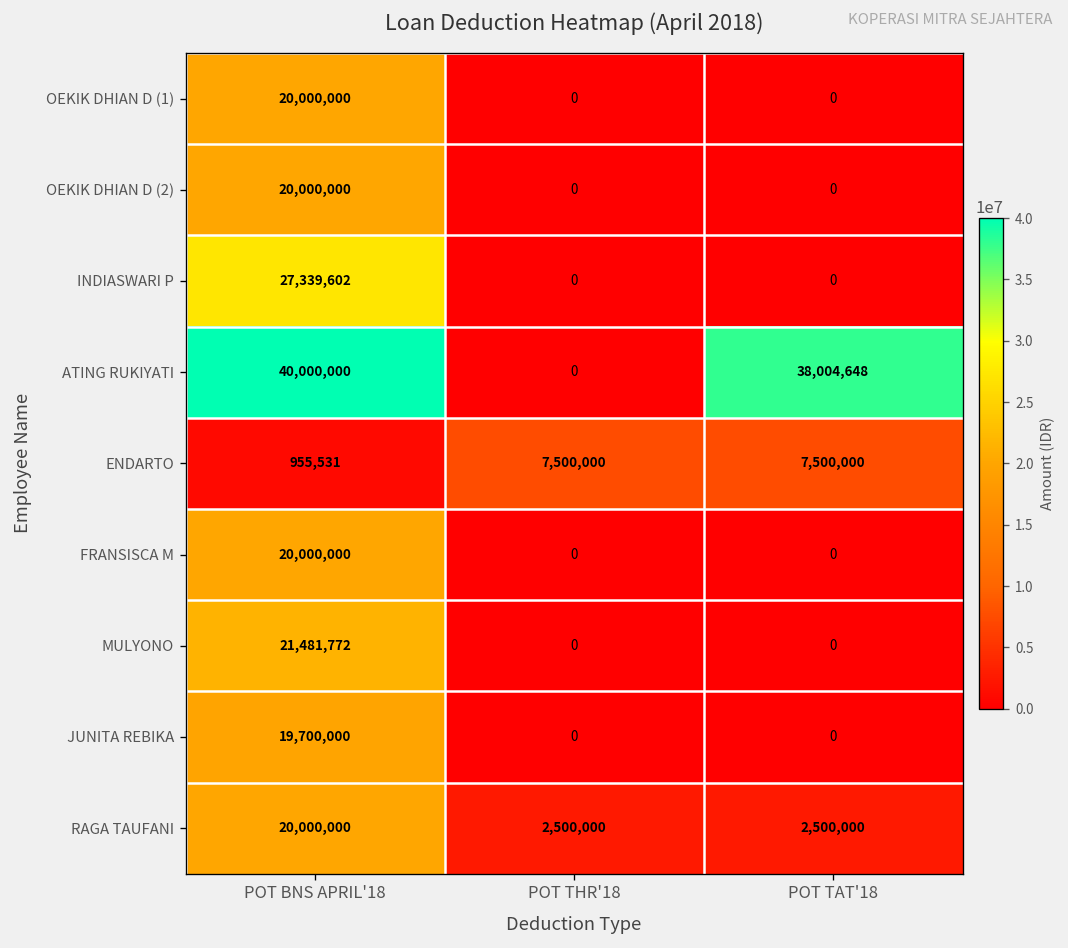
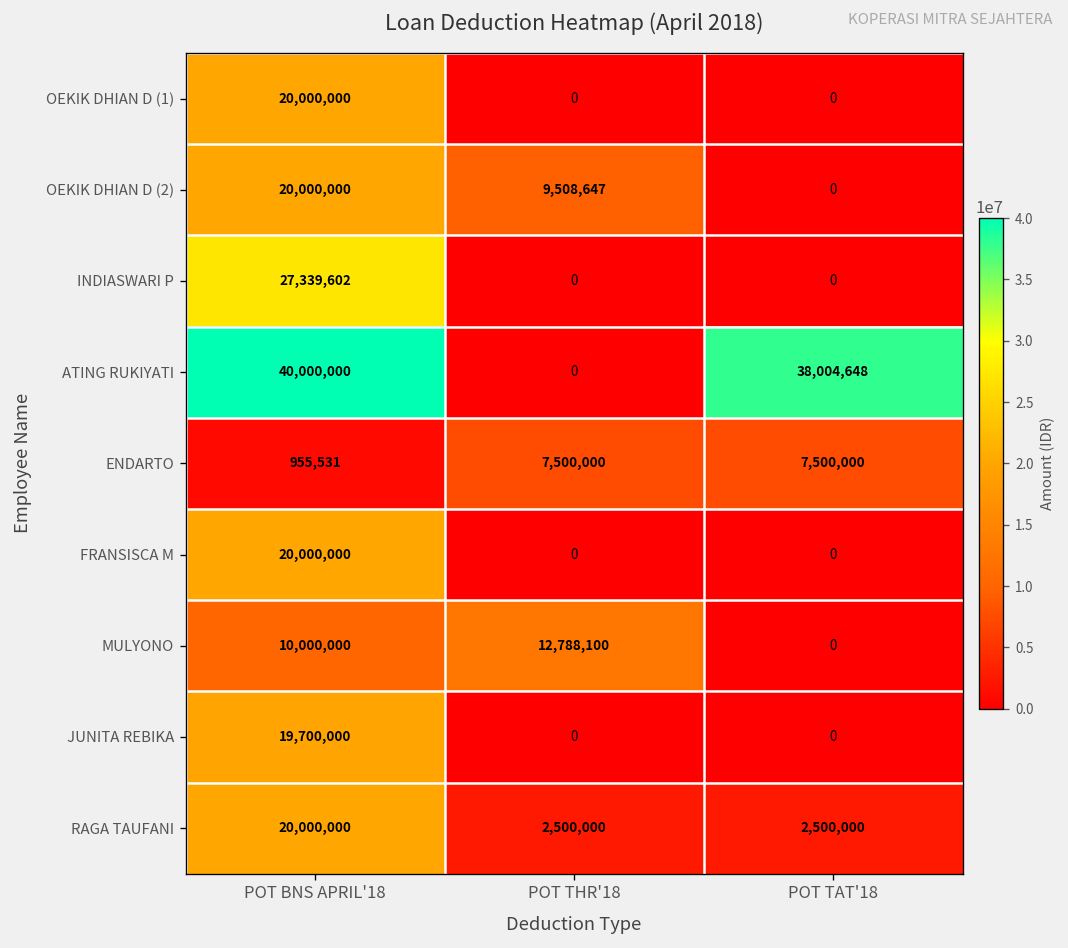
OEKIK DHIAN D (2), POT THR'18: 0 -> 9,508,647
MULYONO, POT BNS APRIL'18: 21,481,772 -> 10,000,000
MULYONO, POT THR'18: 0 -> 12,788,100
